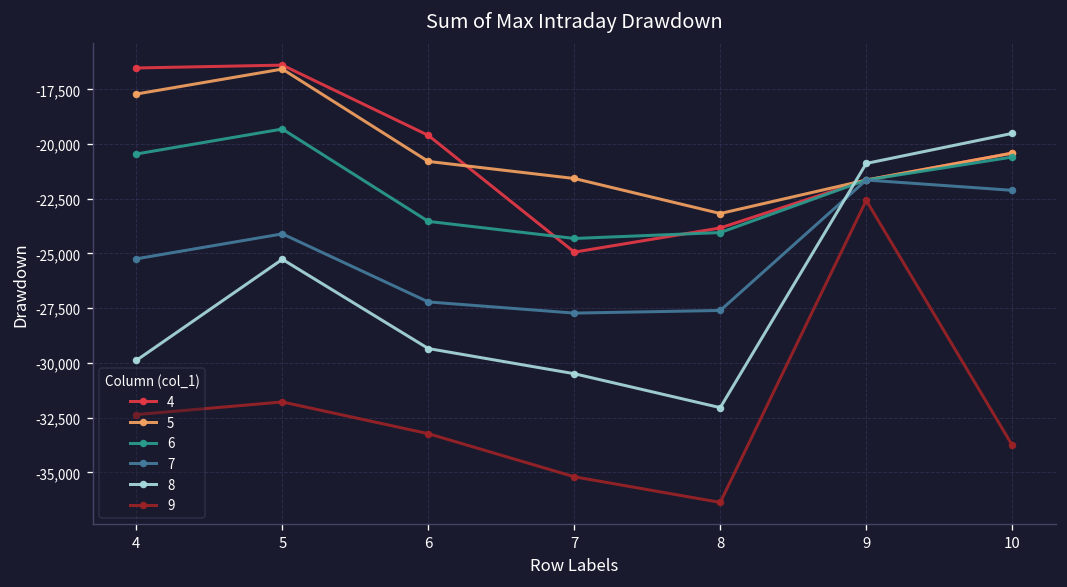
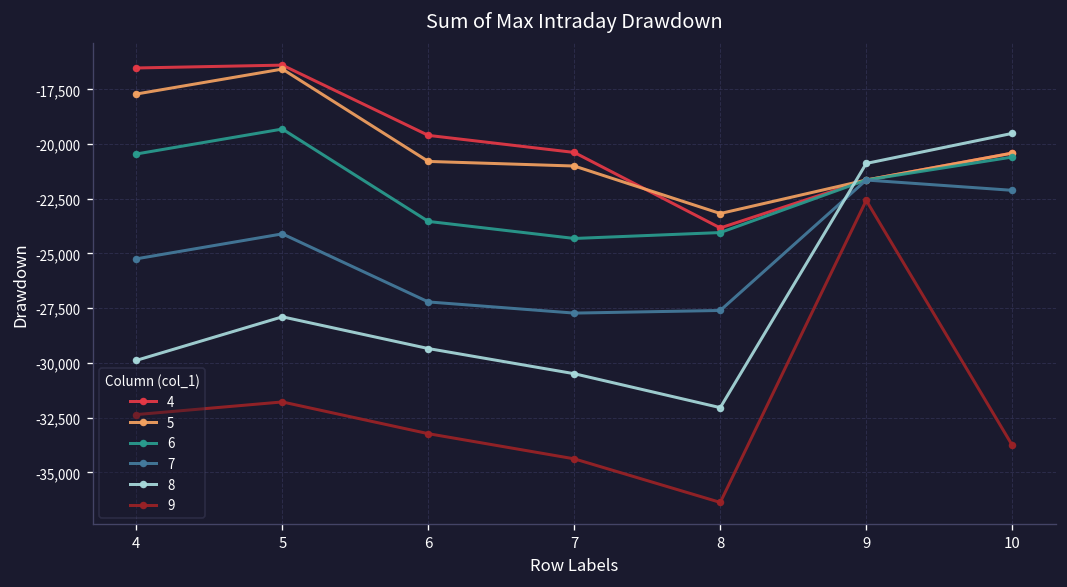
8, 5: -25,300 -> -27,900
4, 7: -24,900 -> -20,400
5, 7: -21,600 -> -21,000
9, 7: -35,200 -> -34,400
